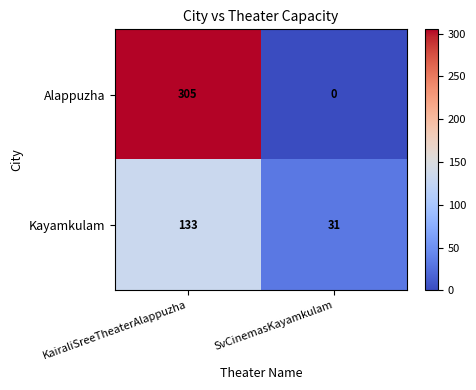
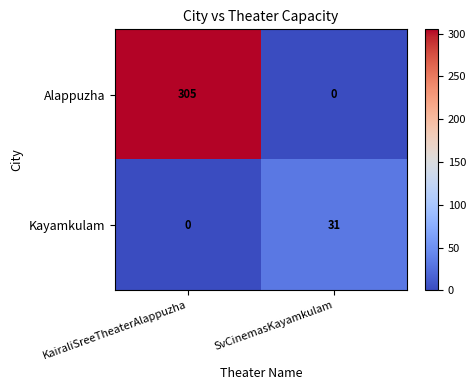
Kayamkulam, KairaliSreeTheaterAlappuzha: 133 -> 0
